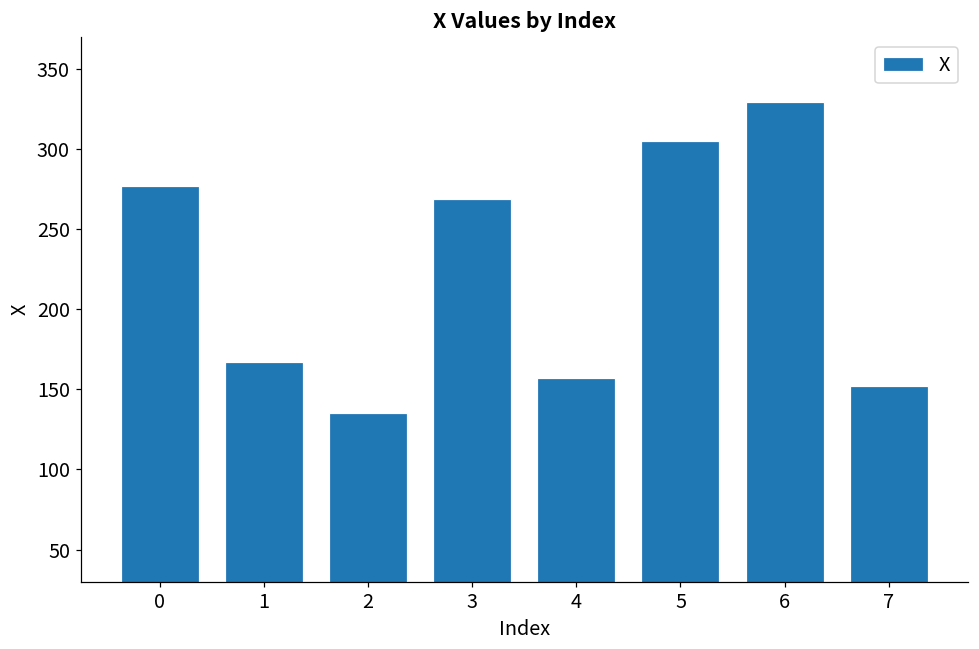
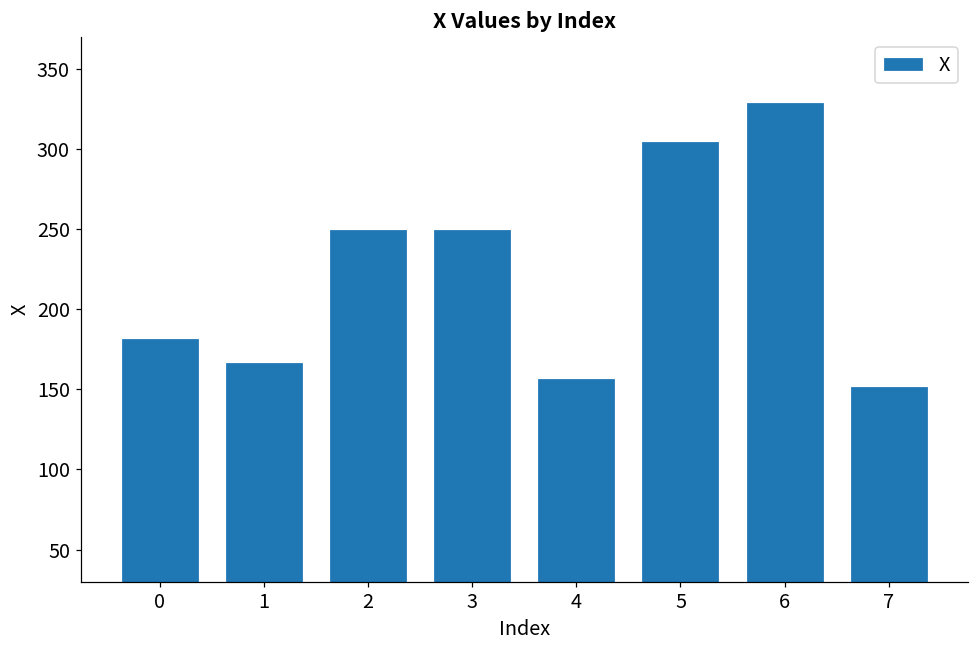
0: 277 -> 182
2: 135 -> 250
3: 269 -> 250
